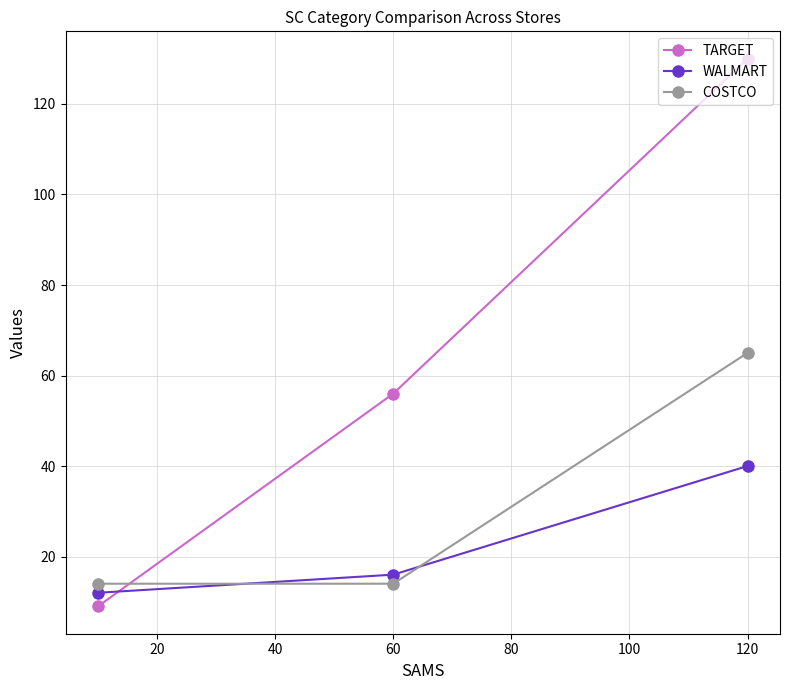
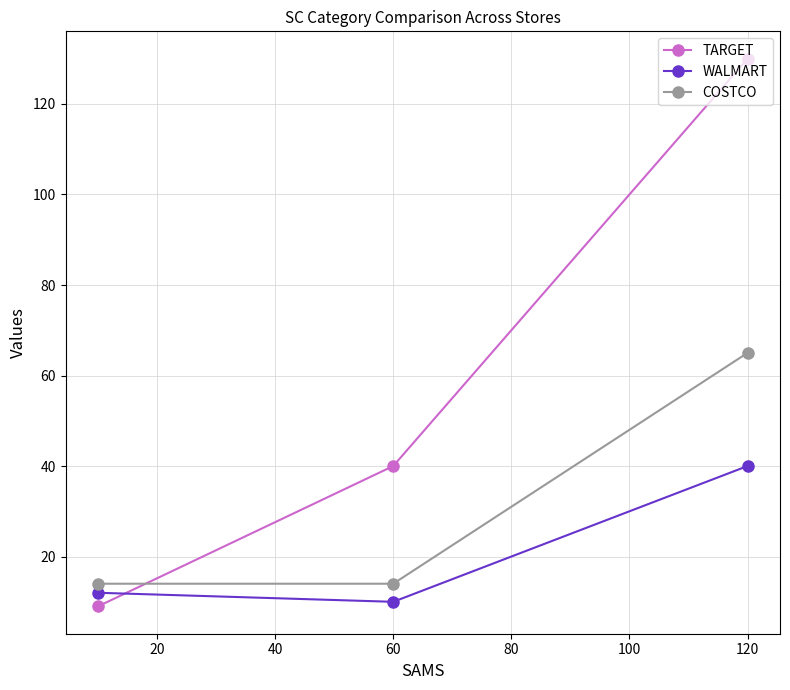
TARGET, 60: 56 -> 40
WALMART, 60: 16 -> 10
